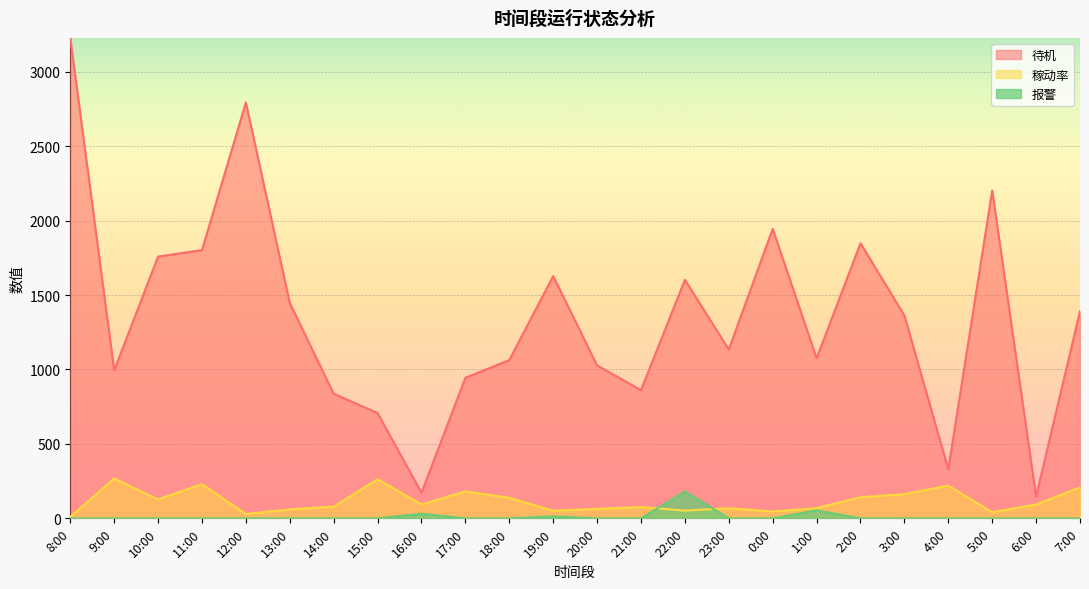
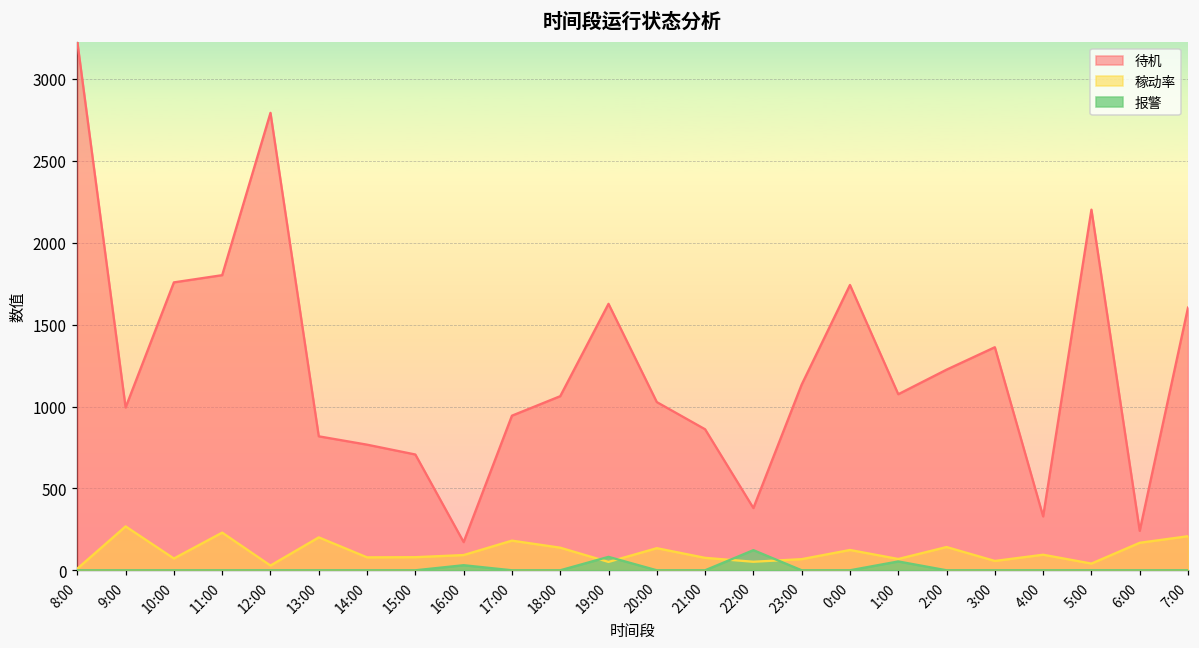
稼动率, 10:00: 130 -> 70
待机, 13:00: 1450 -> 820
稼动率, 13:00: 60 -> 200
待机, 14:00: 840 -> 770
稼动率, 15:00: 260 -> 80
报警, 19:00: 10 -> 80
稼动率, 20:00: 60 -> 140
待机, 22:00: 1600 -> 380
报警, 22:00: 180 -> 120
待机, 0:00: 1950 -> 1740
稼动率, 0:00: 50 -> 120
待机, 2:00: 1850 -> 1230
稼动率, 3:00: 160 -> 60
稼动率, 4:00: 220 -> 100
待机, 6:00: 150 -> 240
稼动率, 6:00: 90 -> 170
待机, 7:00: 1390 -> 1600
